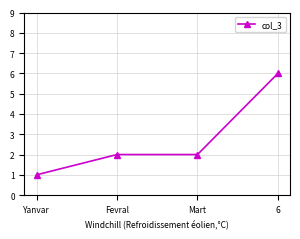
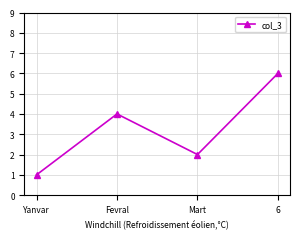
Fevral: 2 -> 4
